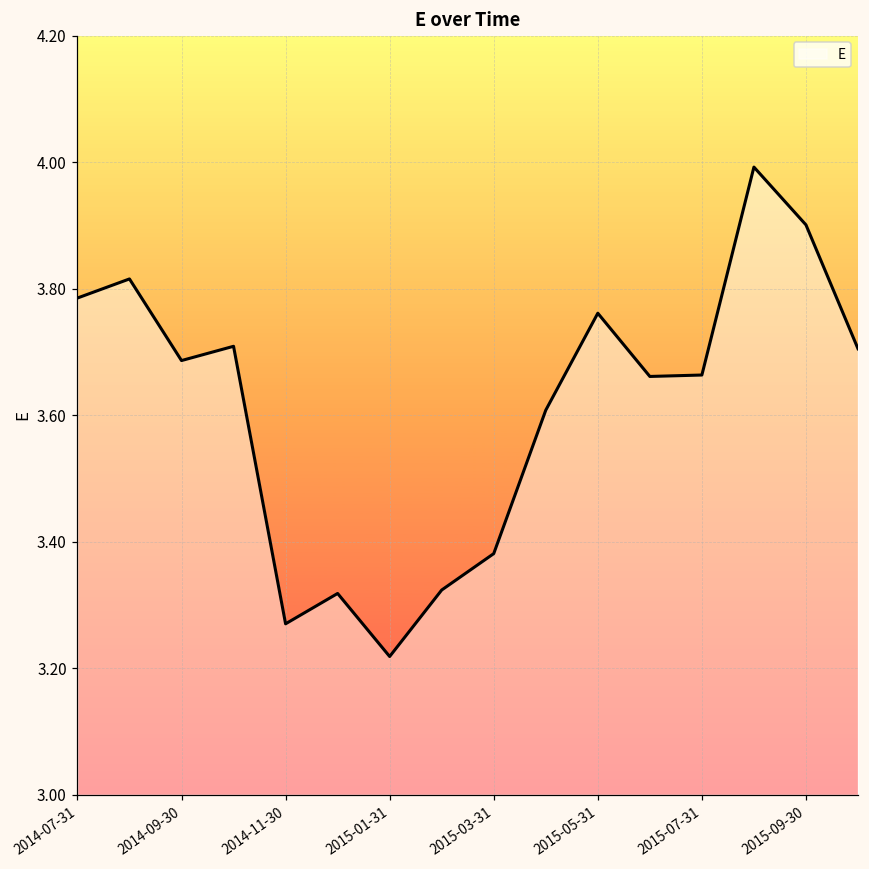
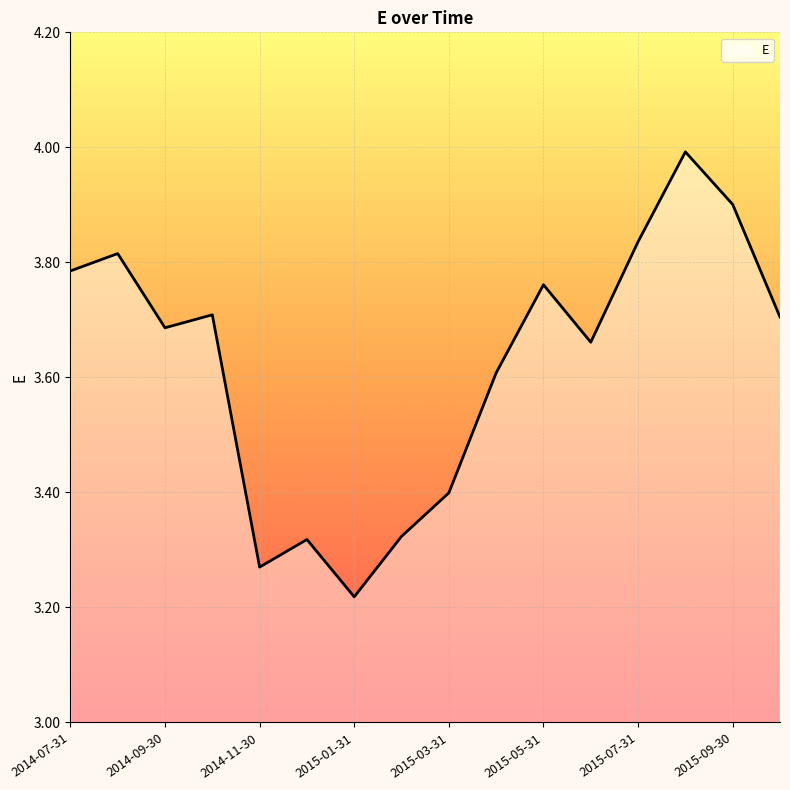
2015-03-31: 3.38 -> 3.40
2015-07-31: 3.66 -> 3.84
